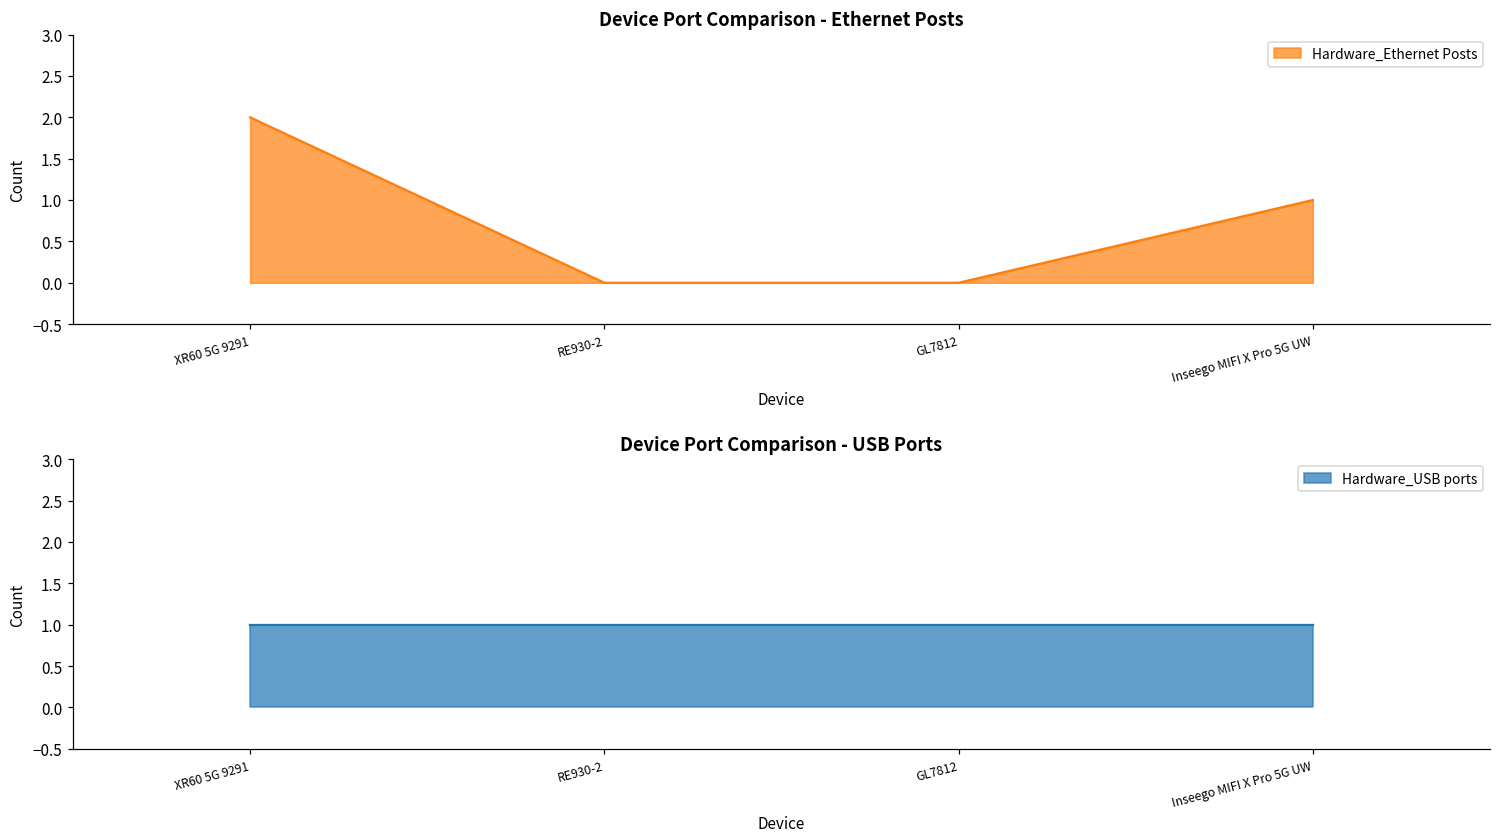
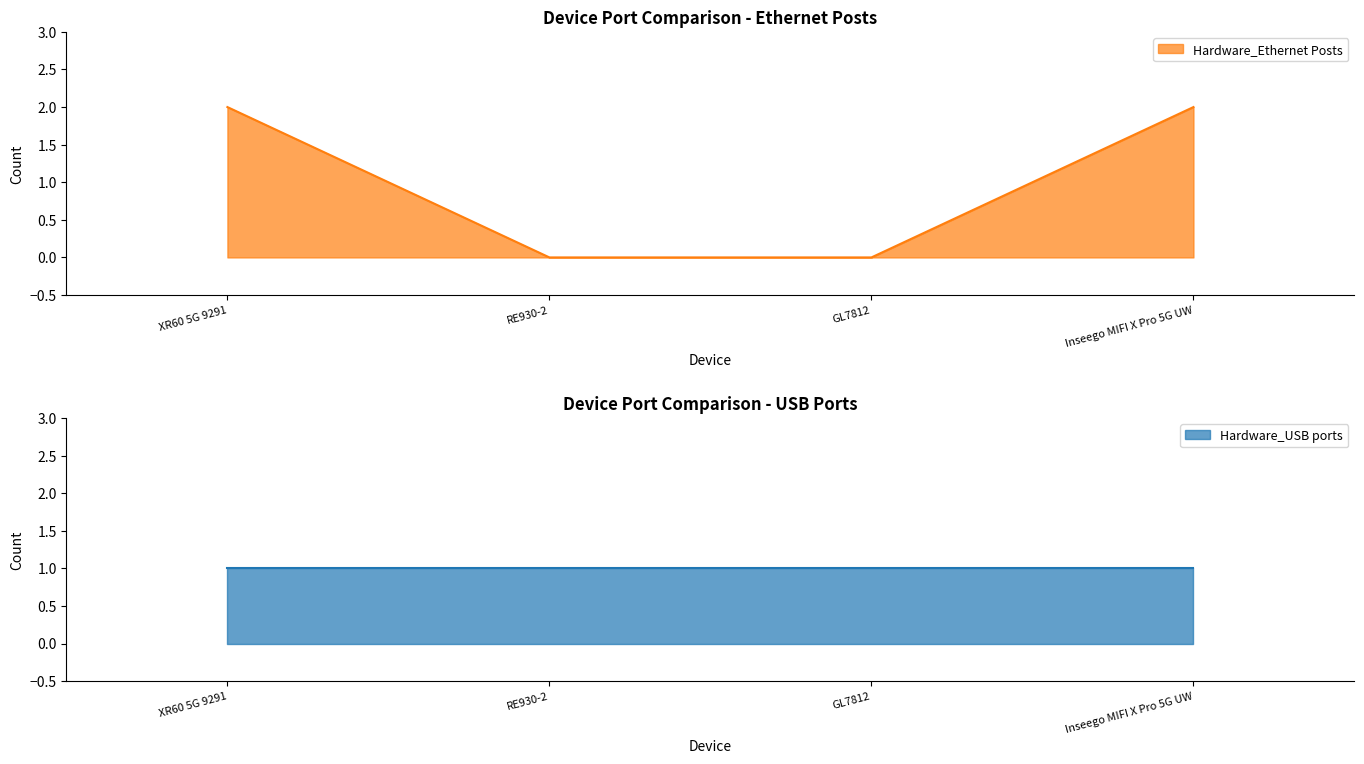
Device Port Comparison - Ethernet Posts, Inseego MIFI X Pro 5G UW: 1 -> 2
